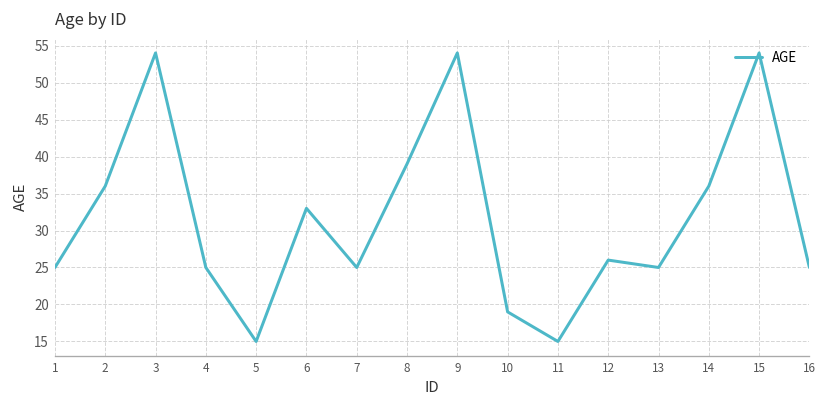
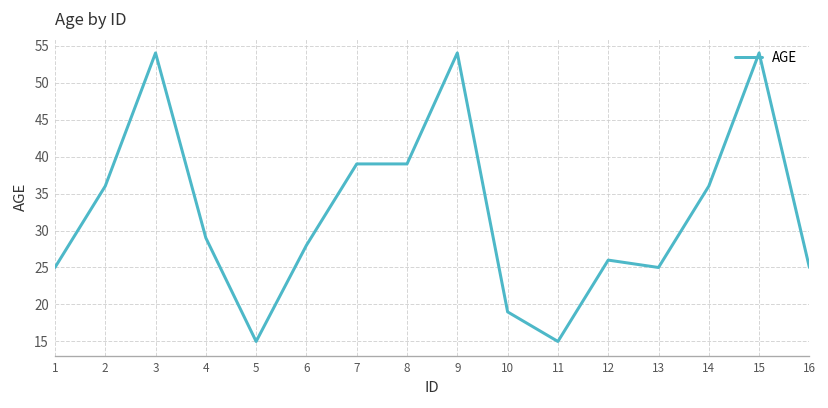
4: 25 -> 29
6: 33 -> 28
7: 25 -> 39
